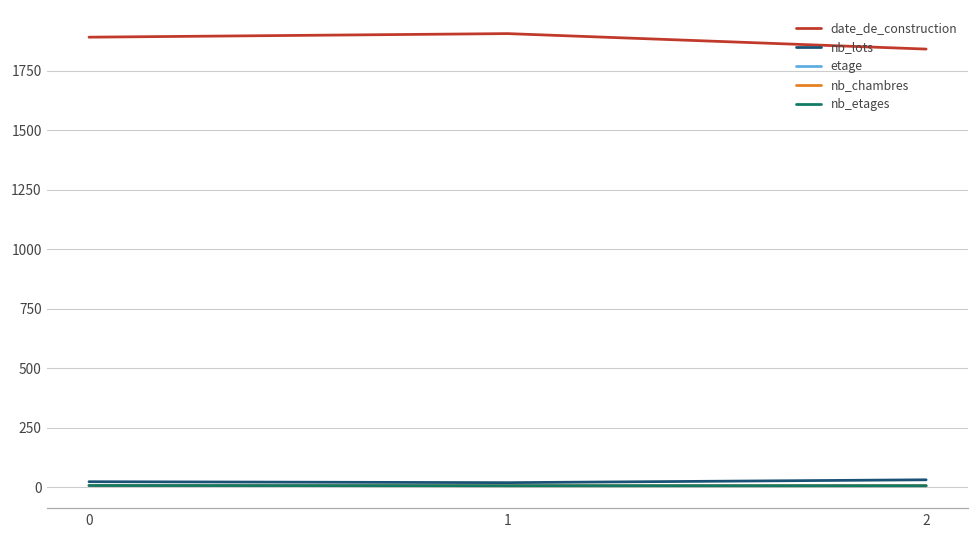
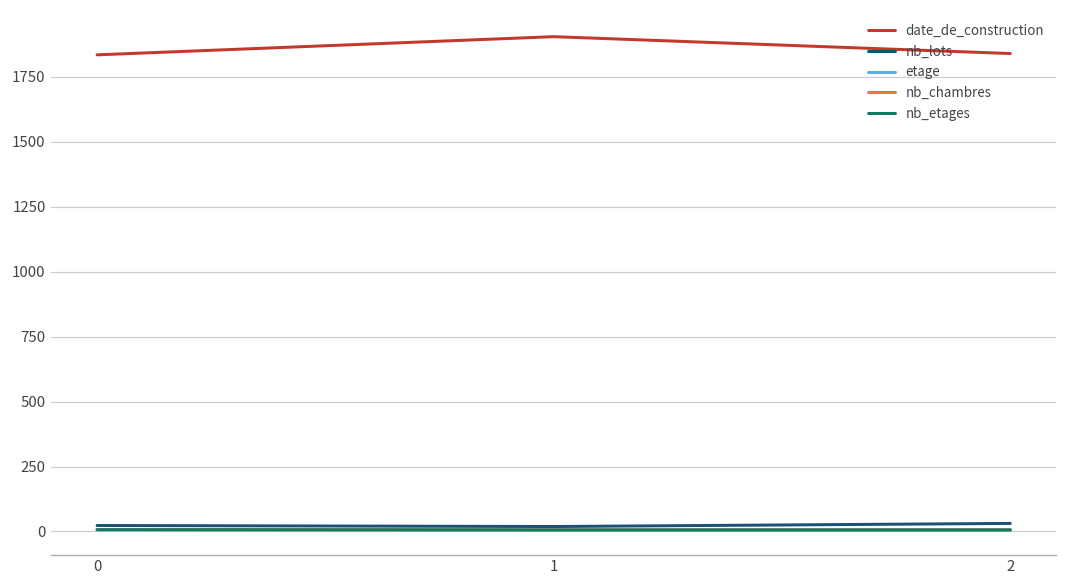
date_de_construction, 0: 1890 -> 1840
